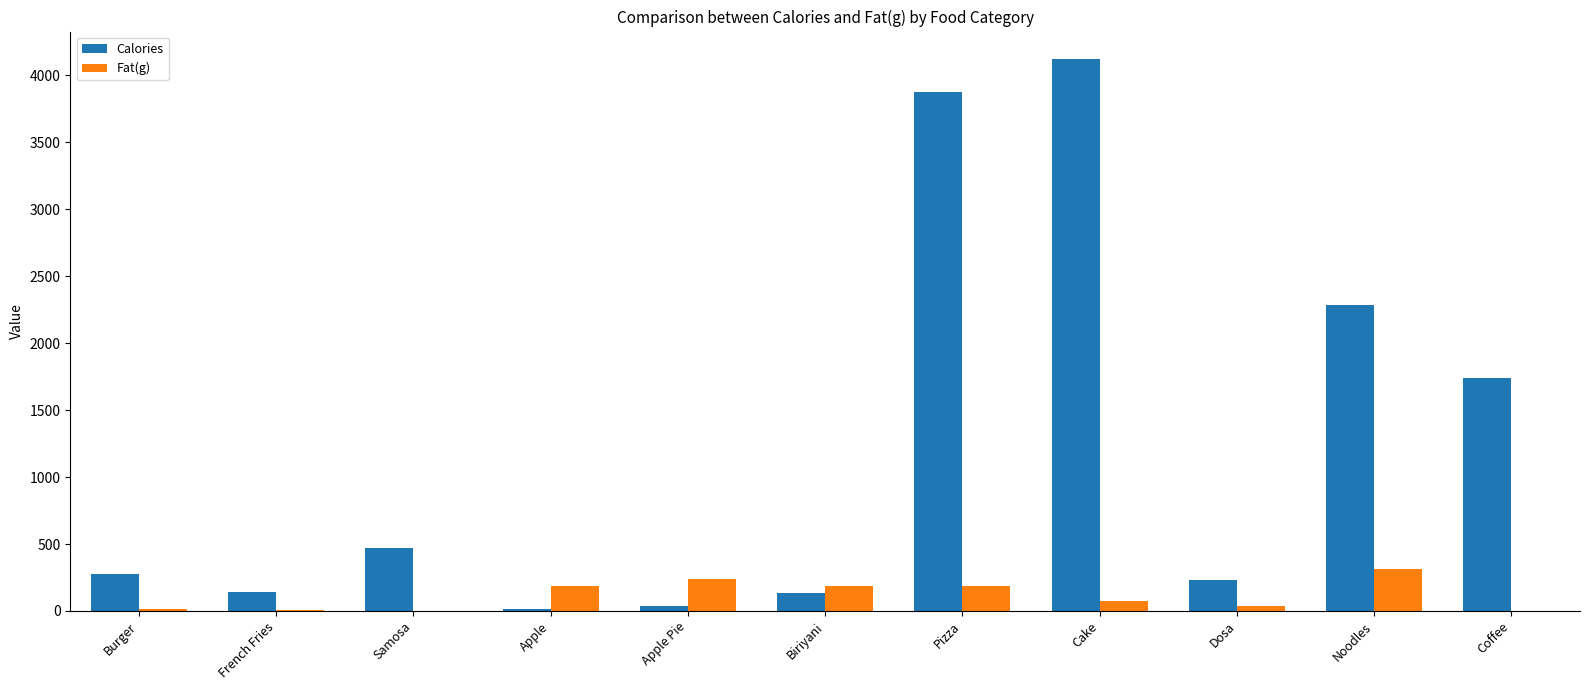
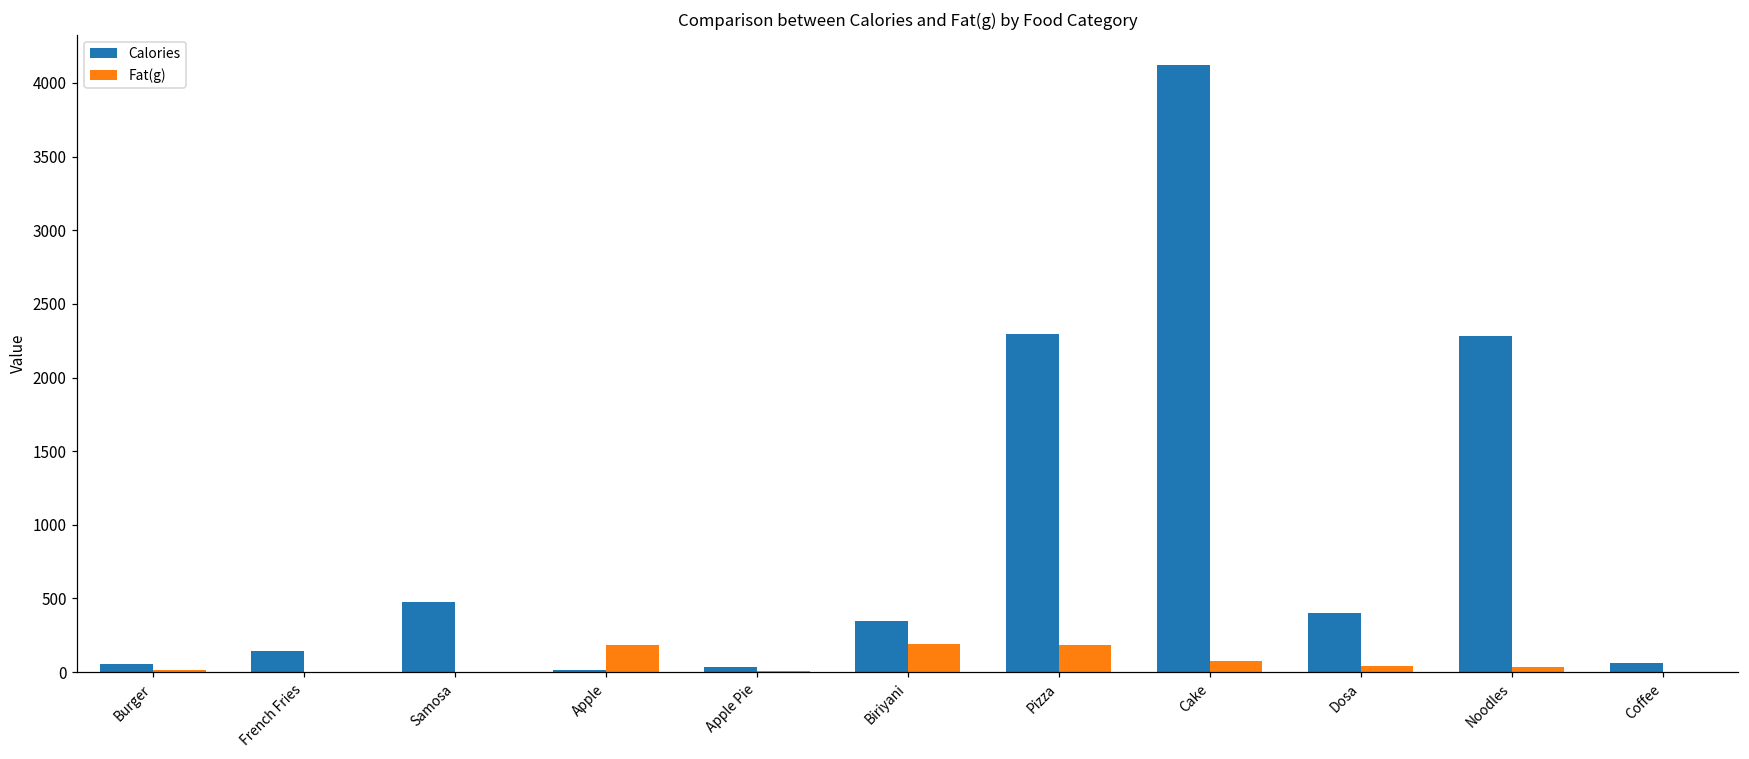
Calories, Burger: 280 -> 60
Fat(g), Apple Pie: 240 -> 0
Calories, Biriyani: 130 -> 350
Calories, Pizza: 3870 -> 2300
Calories, Dosa: 230 -> 400
Fat(g), Noodles: 310 -> 30
Calories, Coffee: 1740 -> 60
